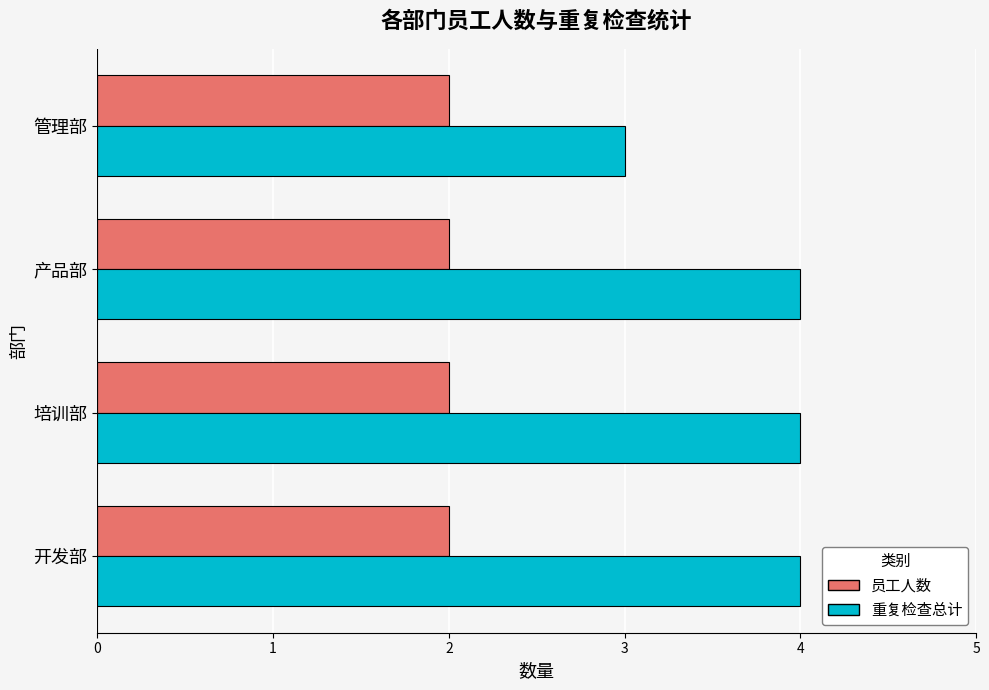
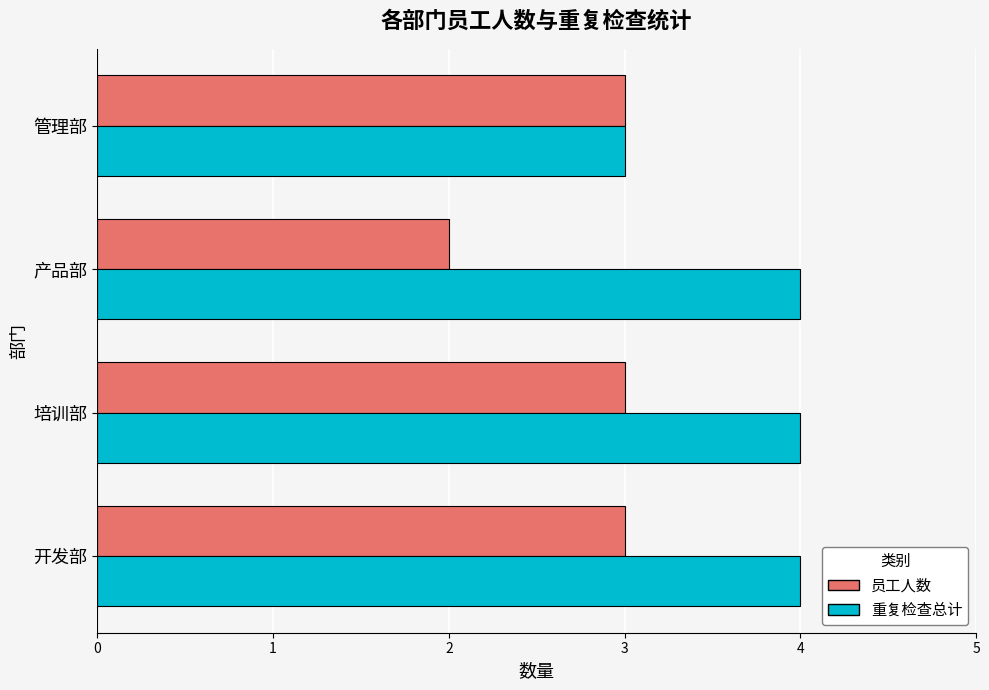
员工人数, 管理部: 2 -> 3
员工人数, 培训部: 2 -> 3
员工人数, 开发部: 2 -> 3
